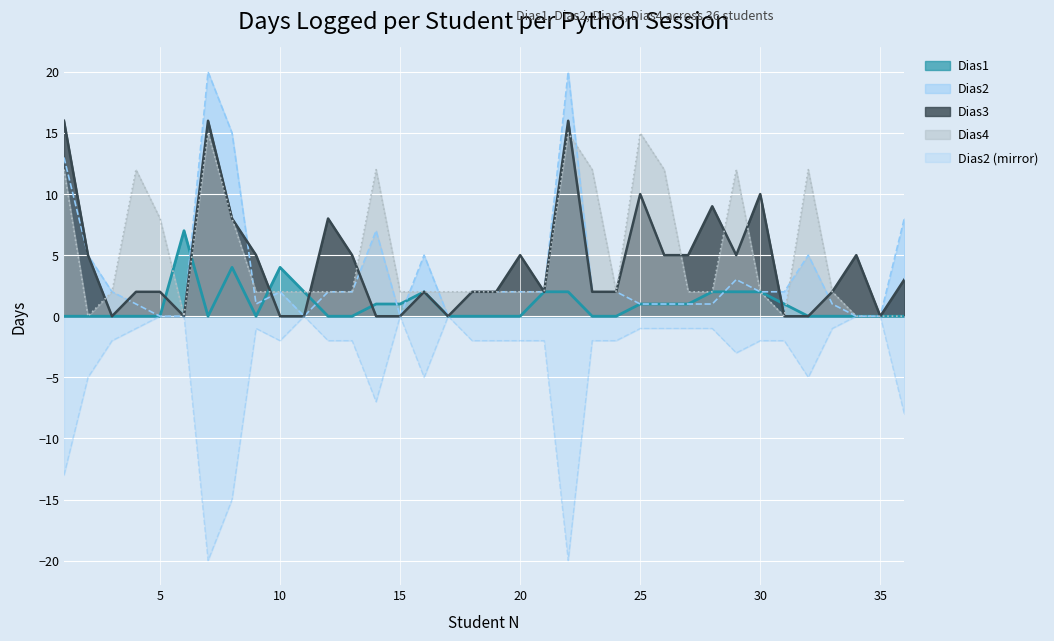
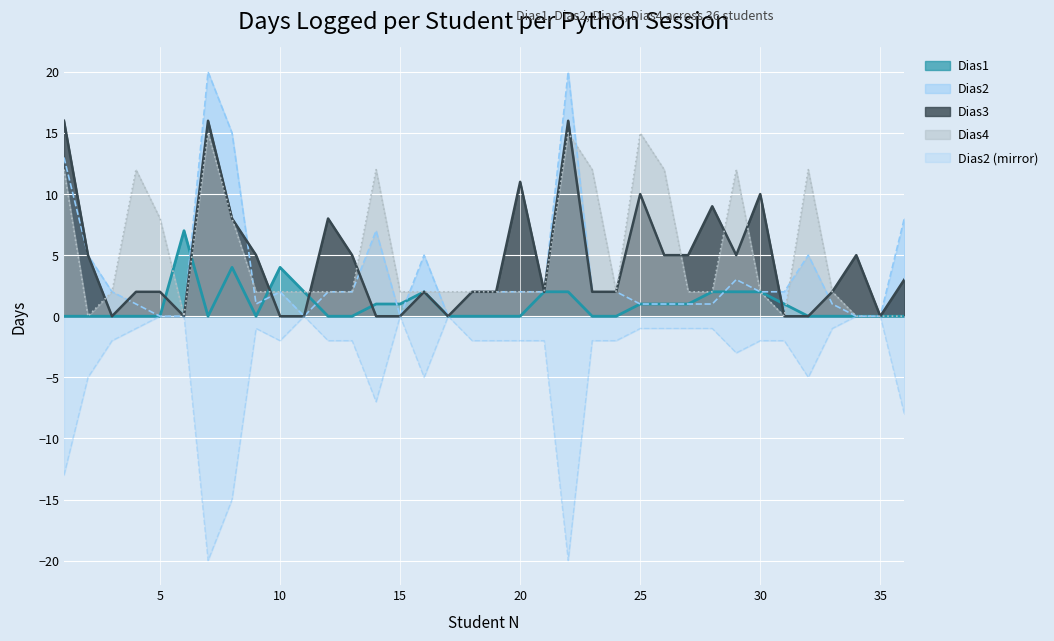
Dias3, 20: 5 -> 11
